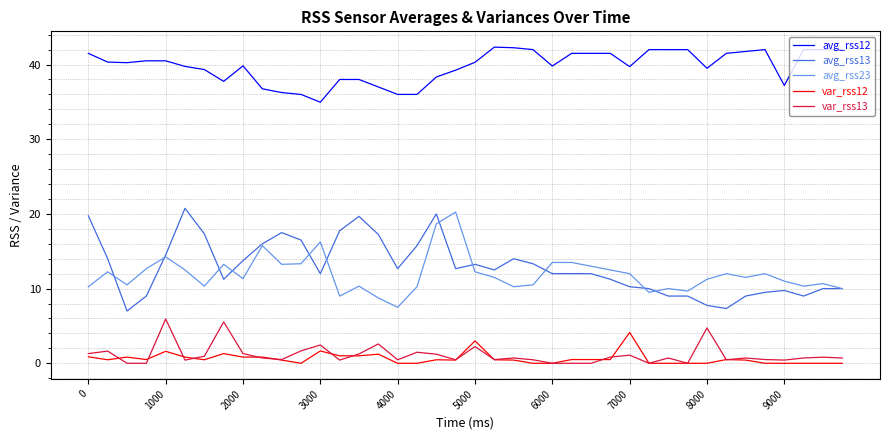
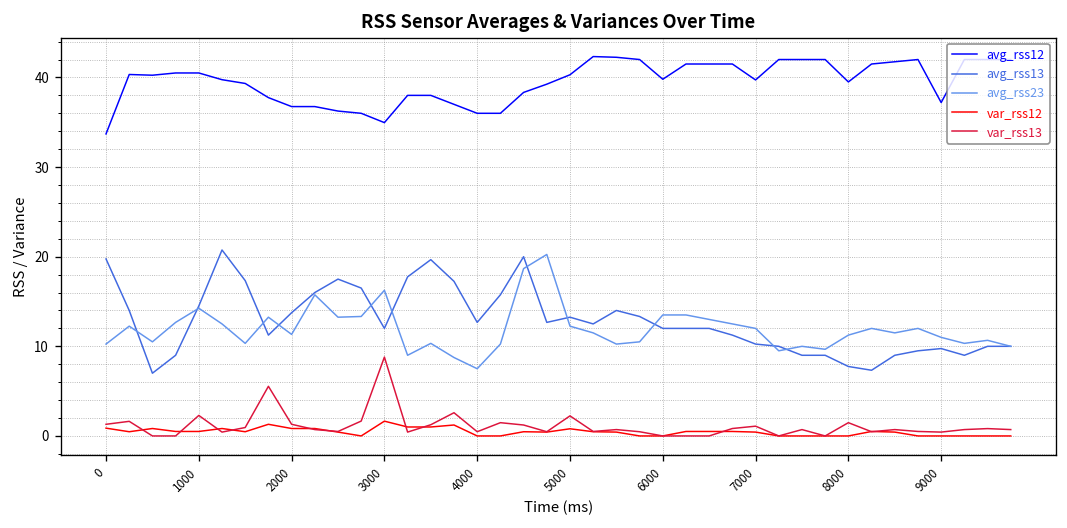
avg_rss12, 0: 42 -> 34
var_rss12, 1000: 2 -> 1
var_rss13, 1000: 6 -> 2
avg_rss12, 2000: 40 -> 37
var_rss13, 3000: 2 -> 9
var_rss12, 5000: 3 -> 1
var_rss12, 7000: 4 -> 0
var_rss13, 8000: 5 -> 1
